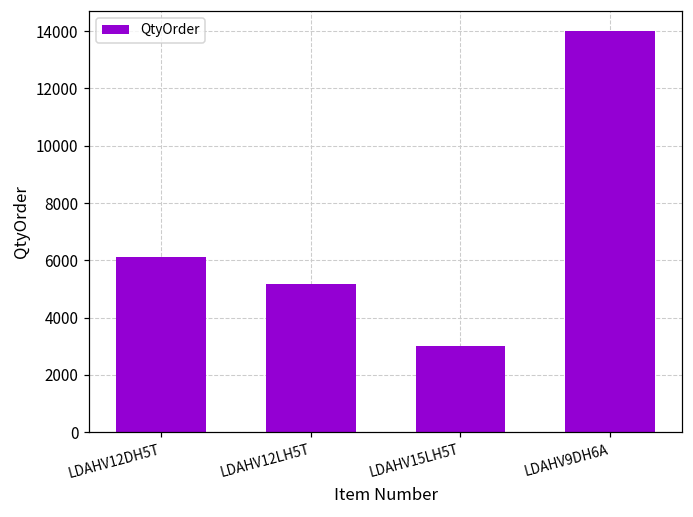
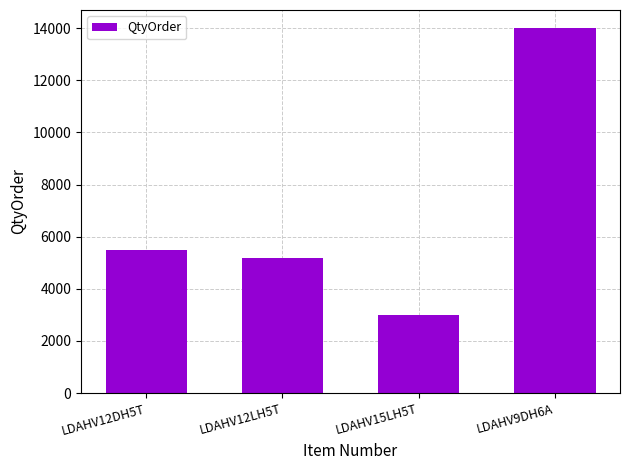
LDAHV12DH5T: 6100 -> 5500
